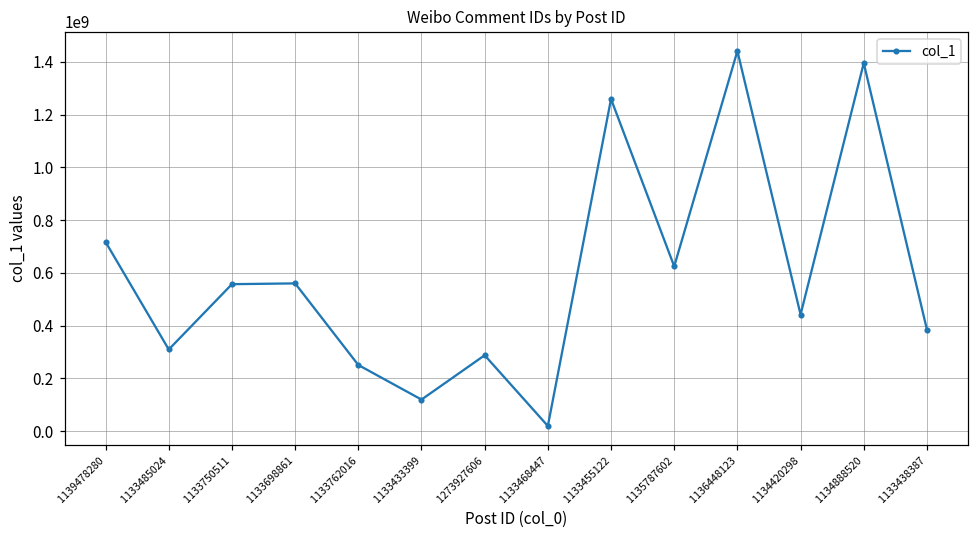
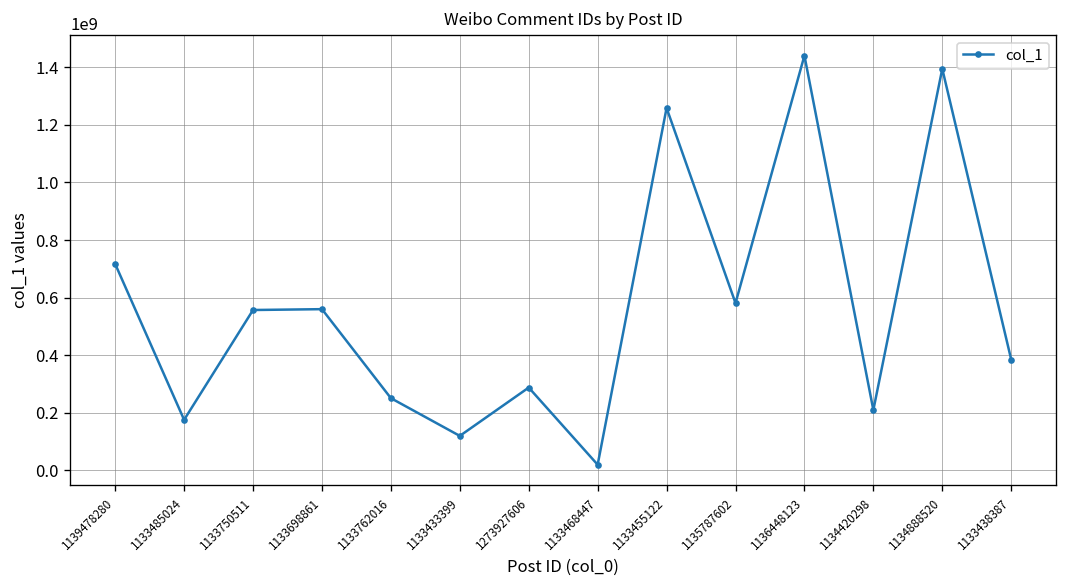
1133485024: 310000000 -> 180000000
1135787602: 620000000 -> 580000000
1134420298: 440000000 -> 210000000
